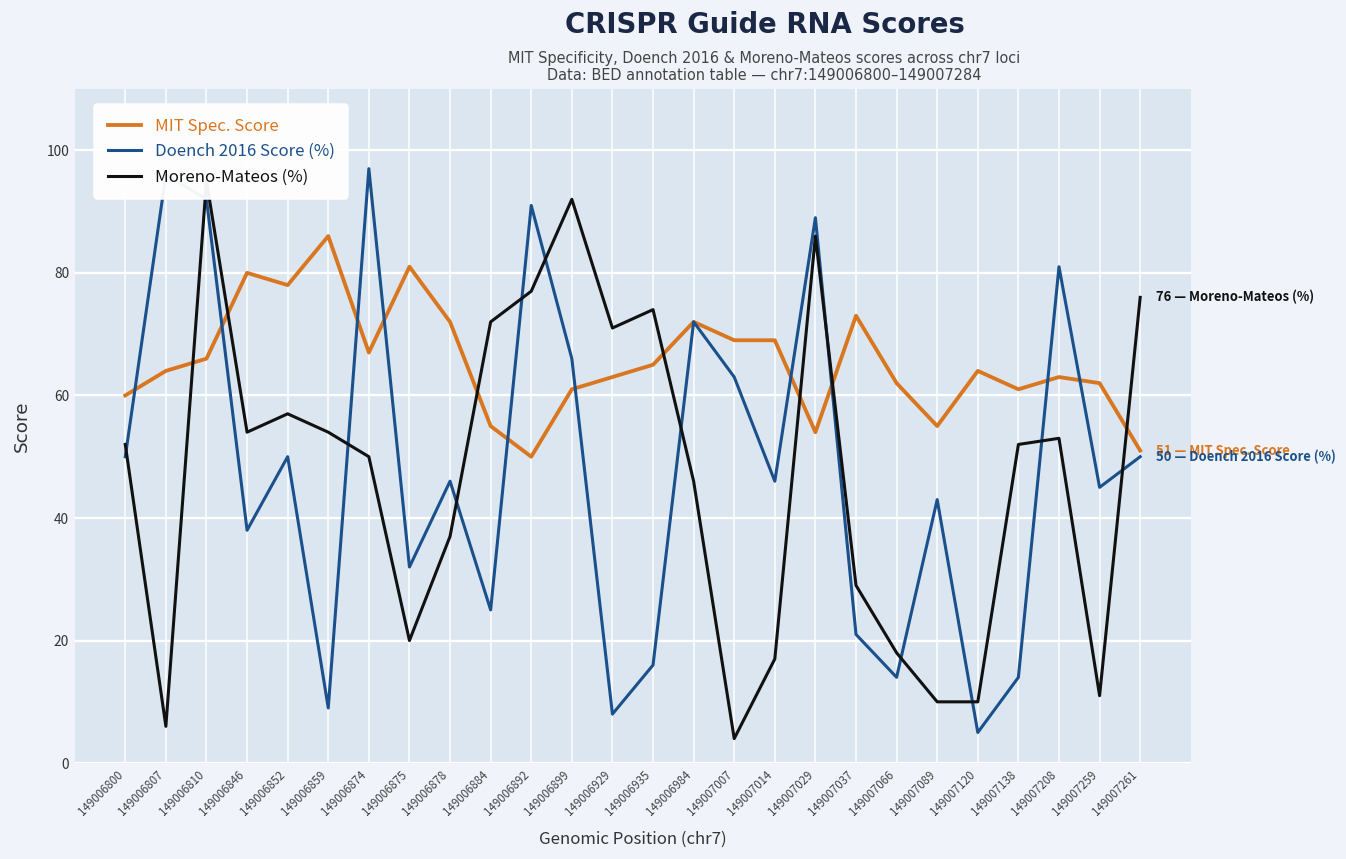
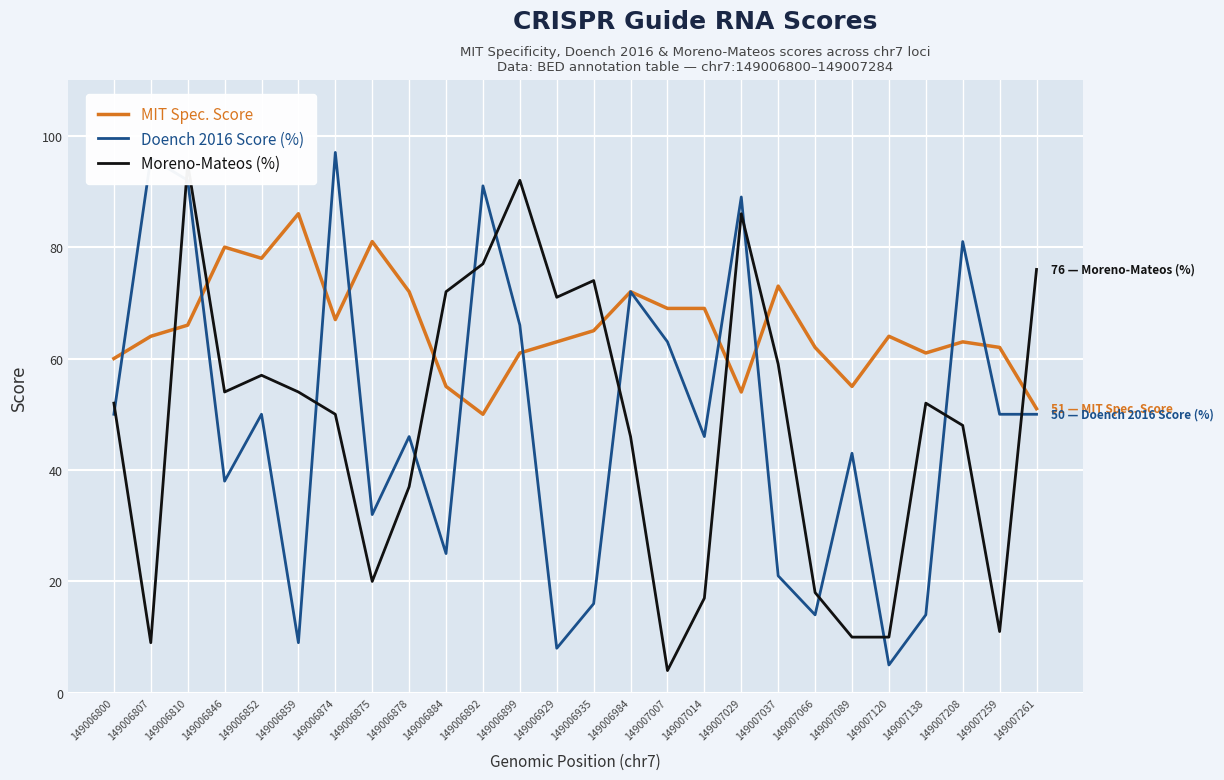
Moreno-Mateos (%), 149006807: 6 -> 9
Moreno-Mateos (%), 149007037: 29 -> 59
Moreno-Mateos (%), 149007208: 53 -> 48
Doench 2016 Score (%), 149007259: 45 -> 50
